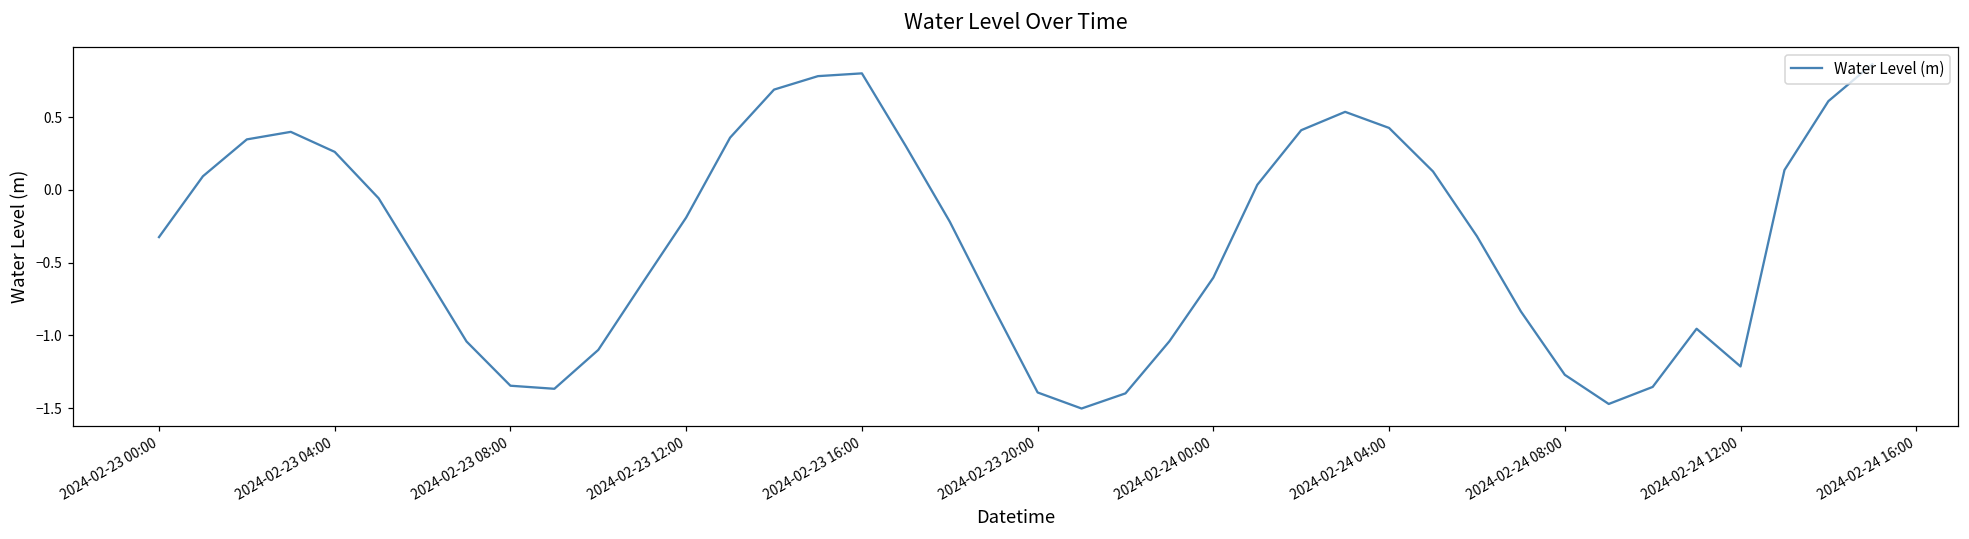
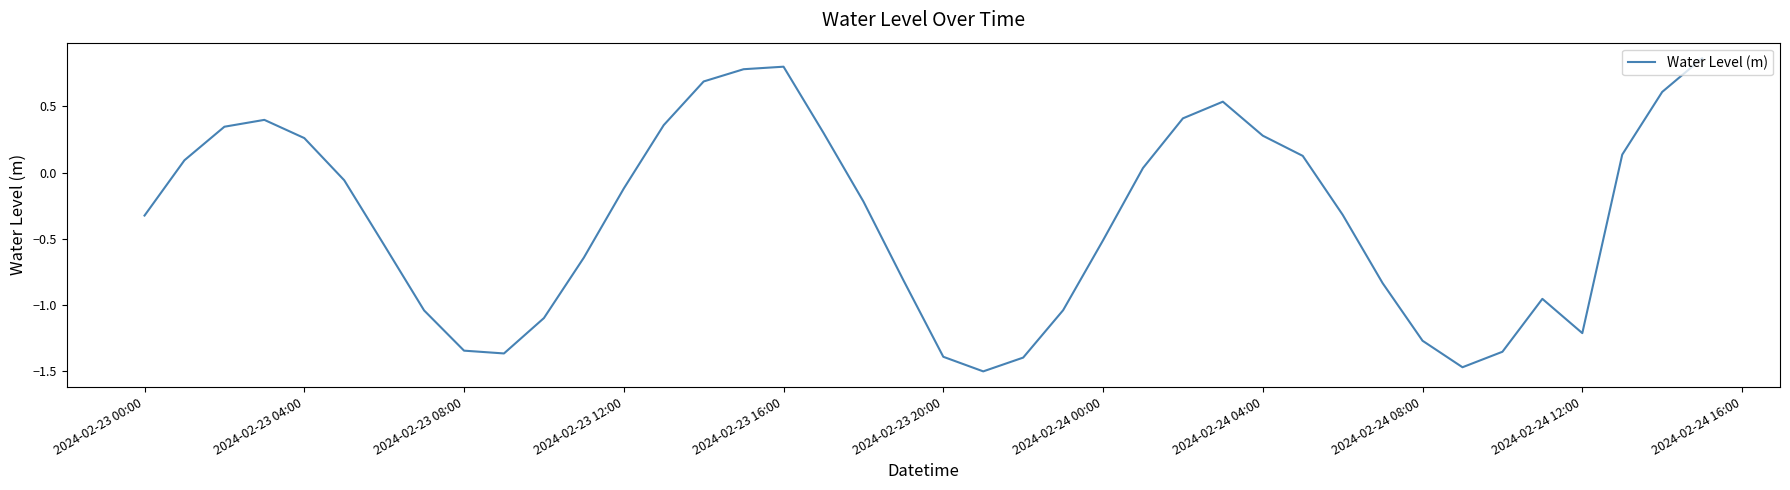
2024-02-23 12:00: -0.19 -> -0.12
2024-02-24 00:00: -0.60 -> -0.51
2024-02-24 04:00: 0.43 -> 0.28
